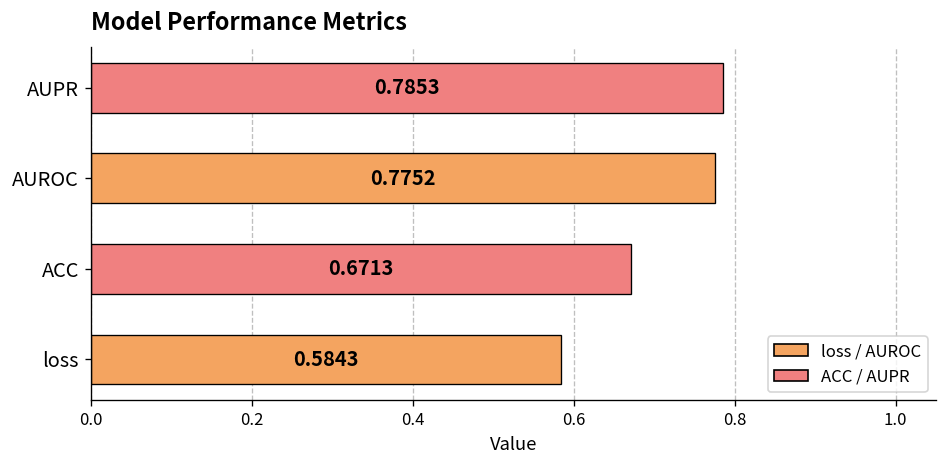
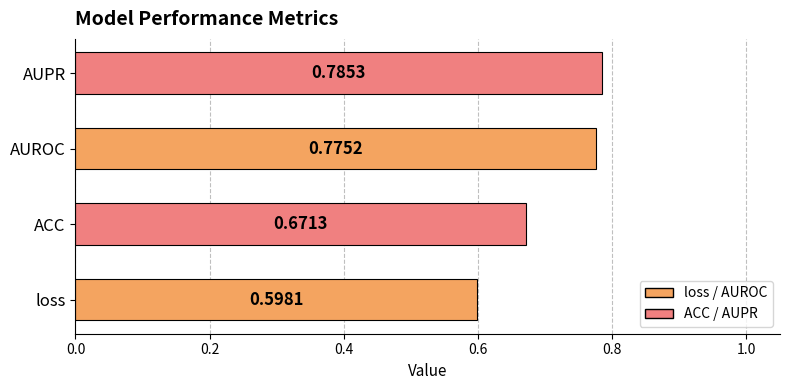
loss: 0.5843 -> 0.5981
